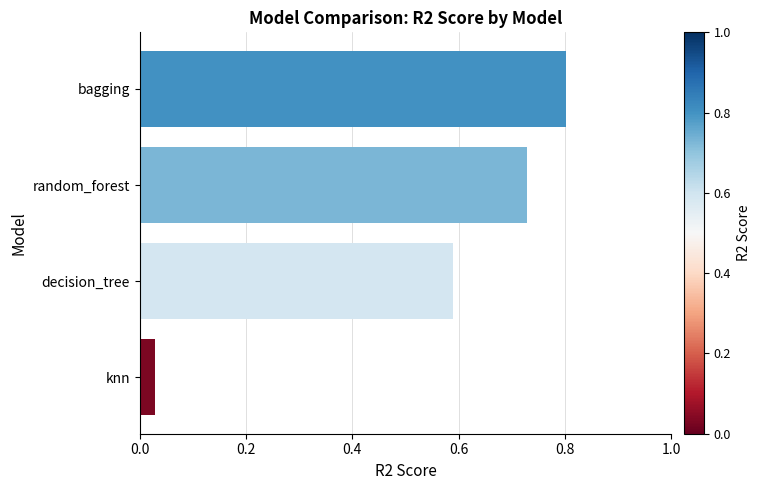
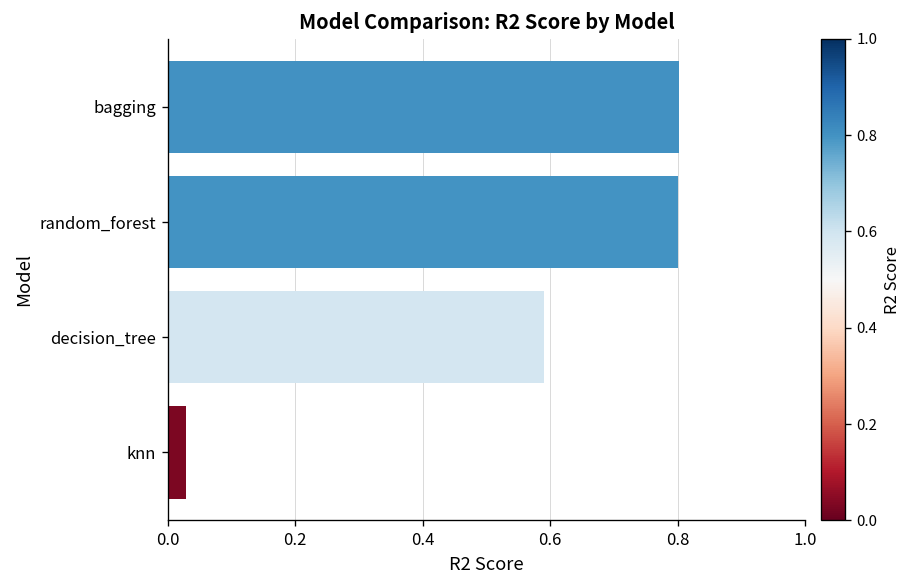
random_forest: 0.73 -> 0.80
